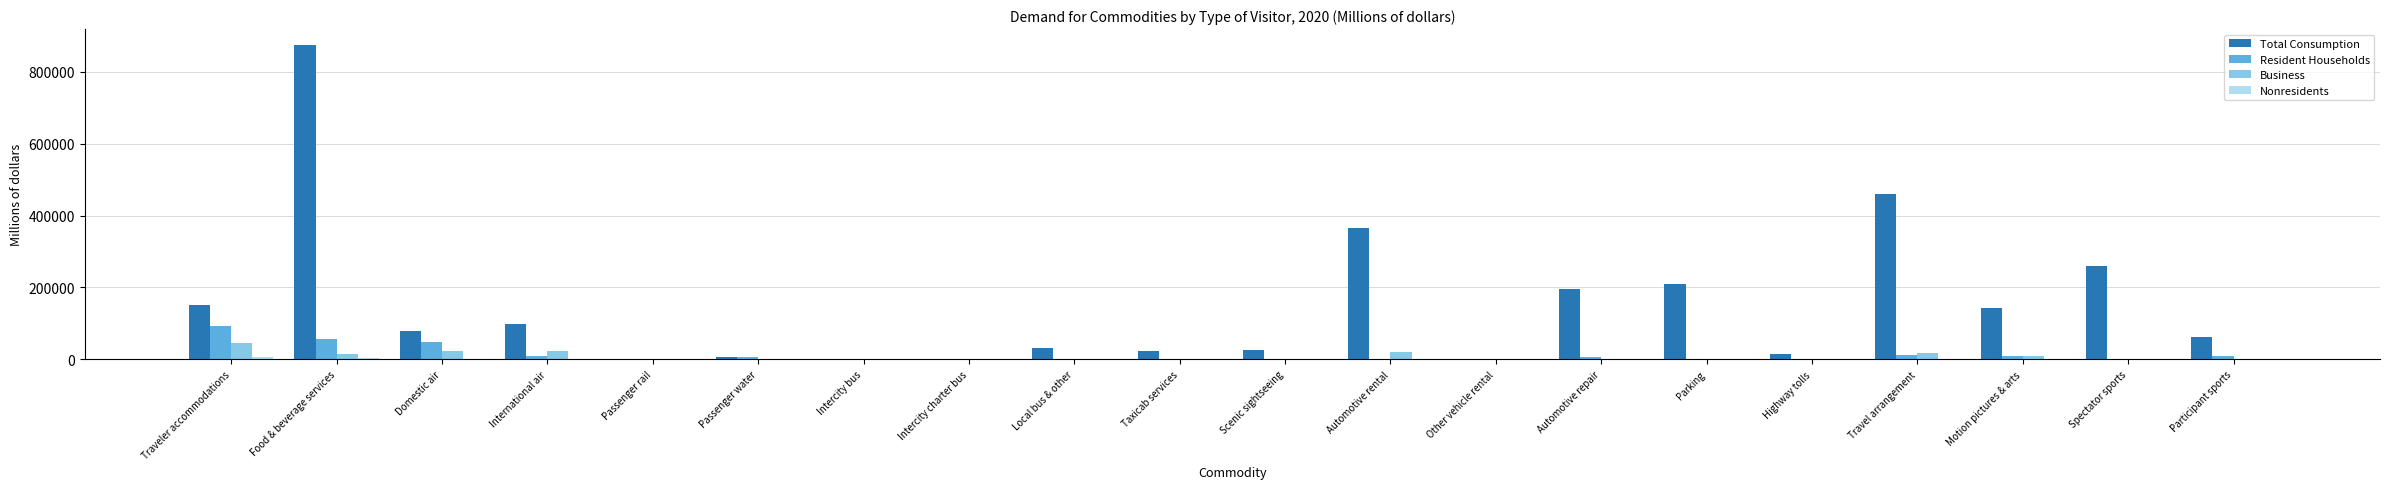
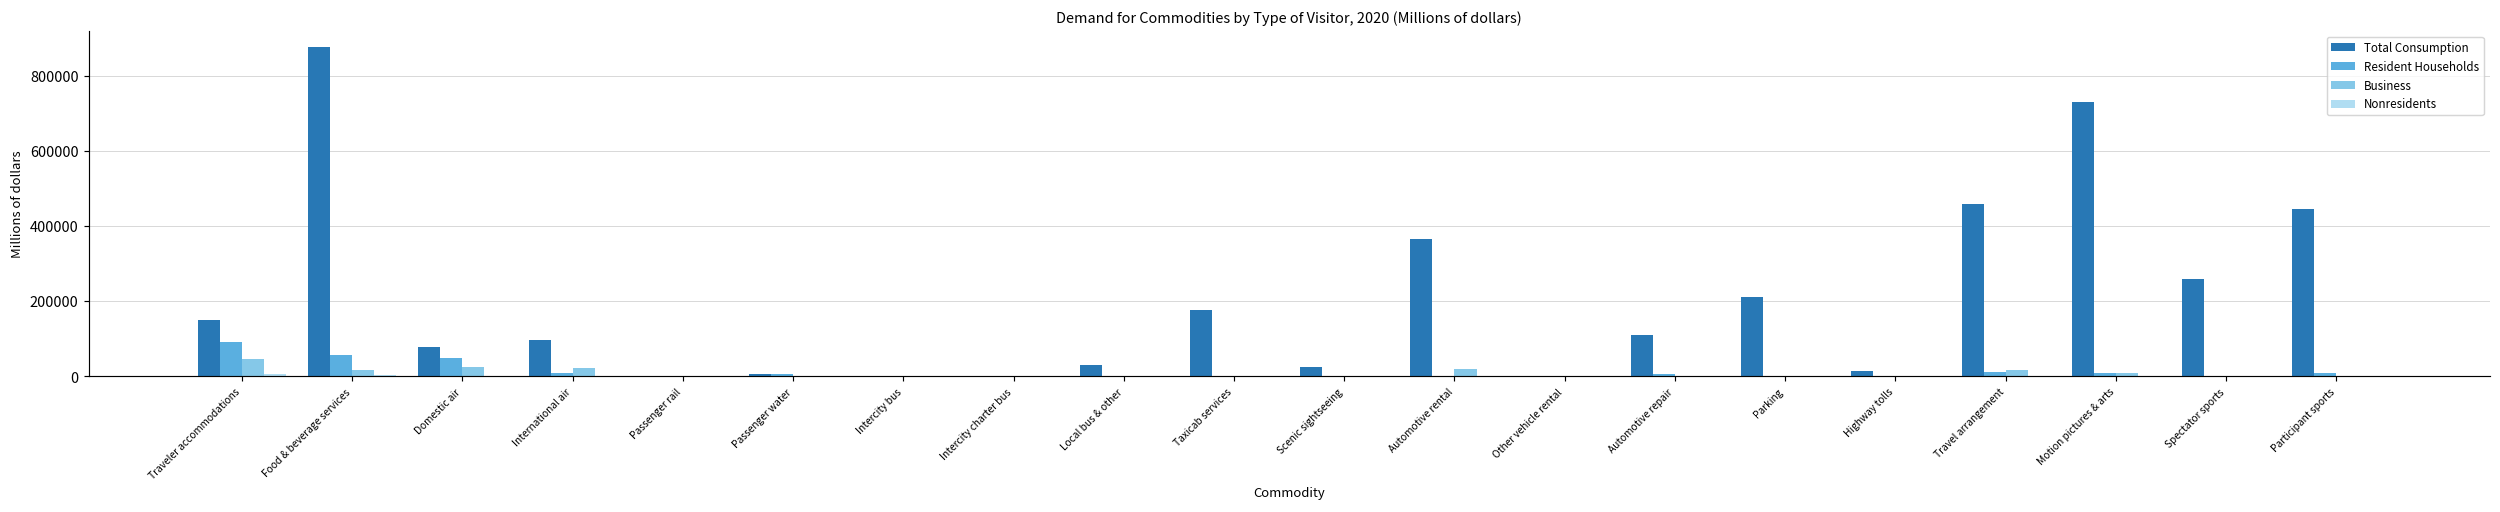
Total Consumption, Taxicab services: 20000 -> 180000
Total Consumption, Automotive repair: 200000 -> 110000
Total Consumption, Motion pictures & arts: 140000 -> 730000
Total Consumption, Participant sports: 60000 -> 450000
